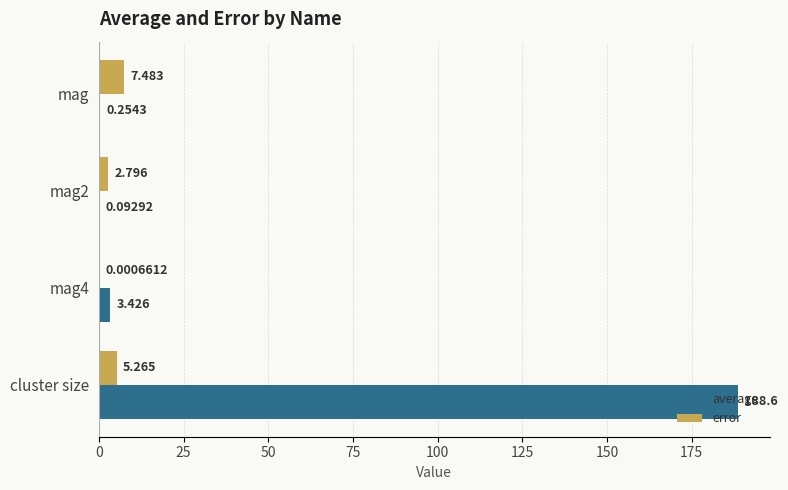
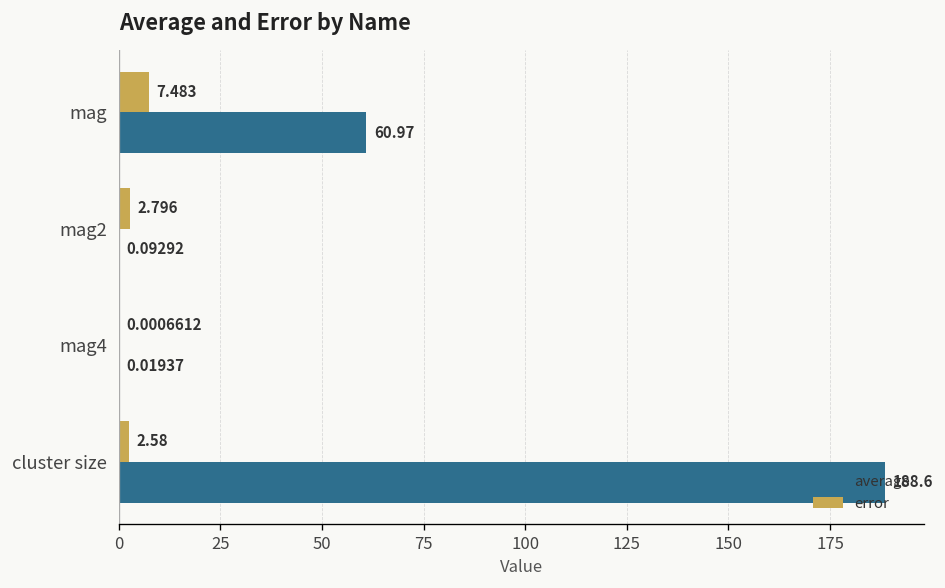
average, mag: 0.2543 -> 60.97
average, mag4: 3.426 -> 0.01937
error, cluster size: 5.265 -> 2.58
